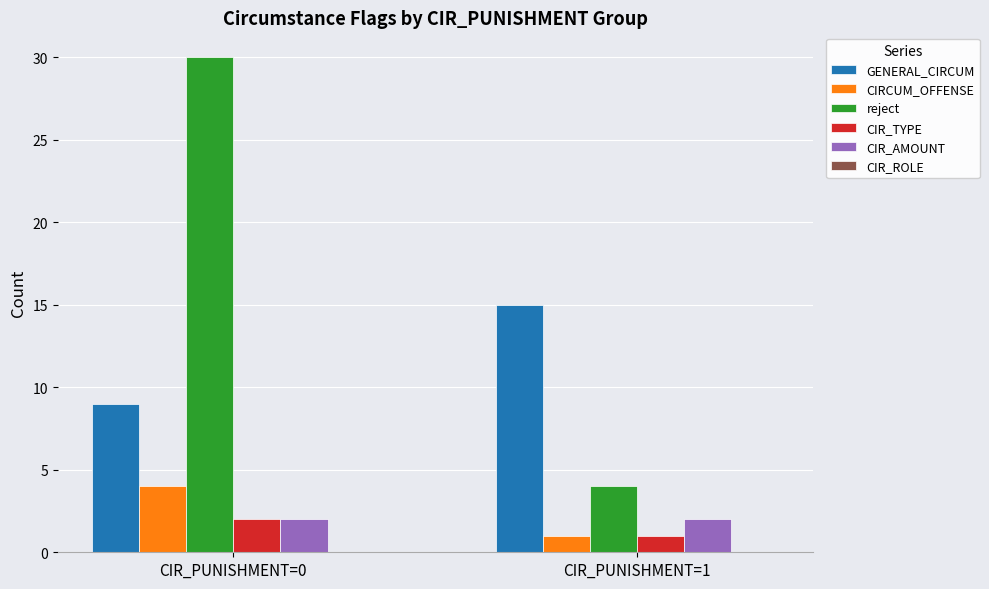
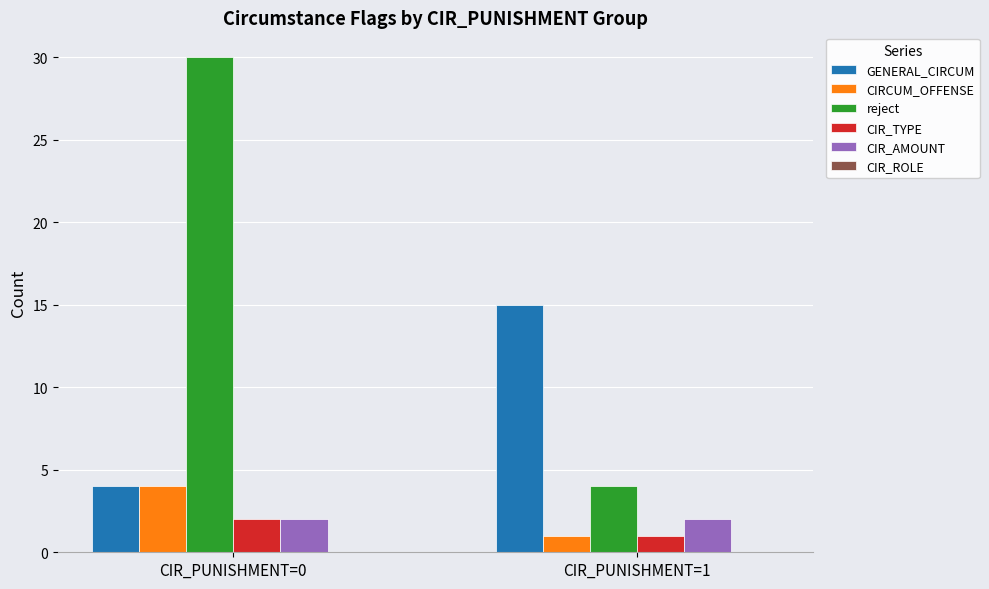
GENERAL_CIRCUM, CIR_PUNISHMENT=0: 9 -> 4
